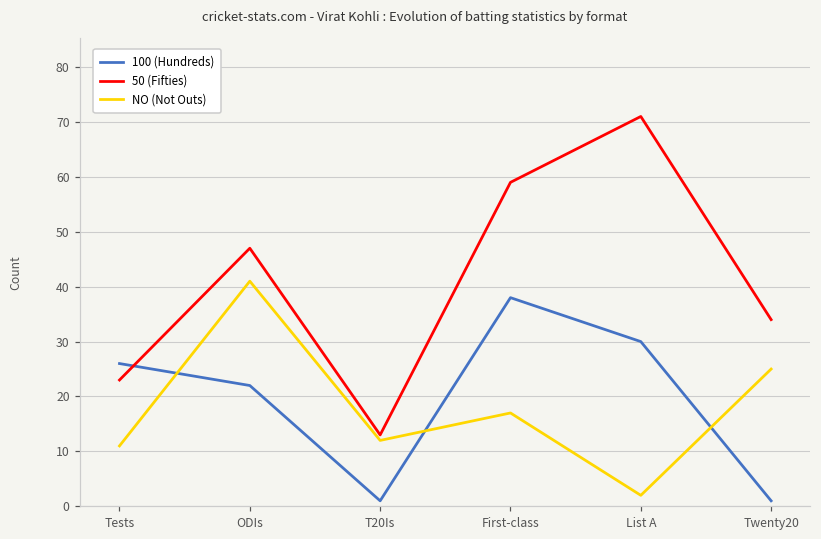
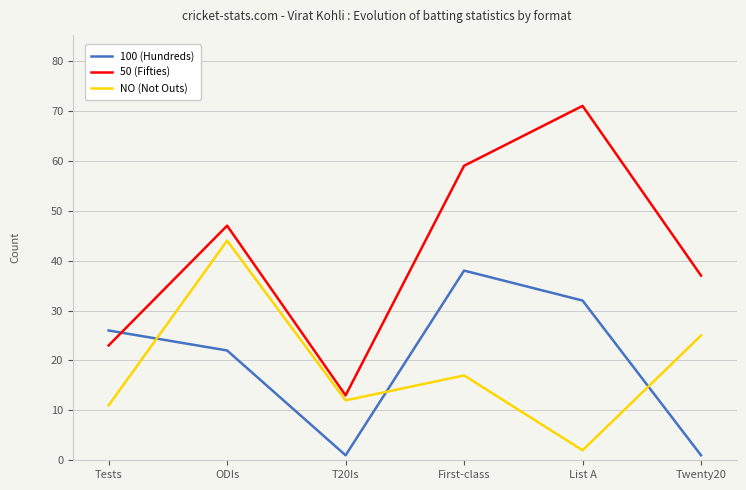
NO (Not Outs), ODIs: 41 -> 44
100 (Hundreds), List A: 30 -> 32
50 (Fifties), Twenty20: 34 -> 37
